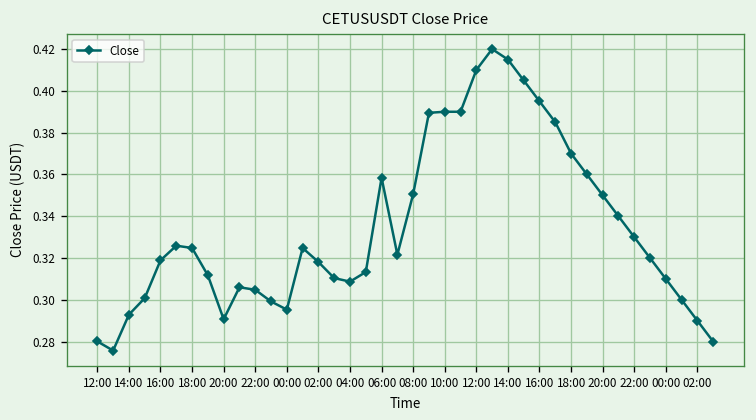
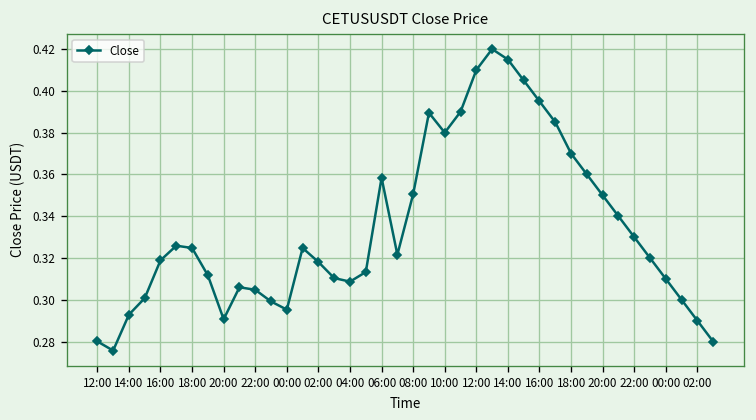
10:00: 0.39 -> 0.38
